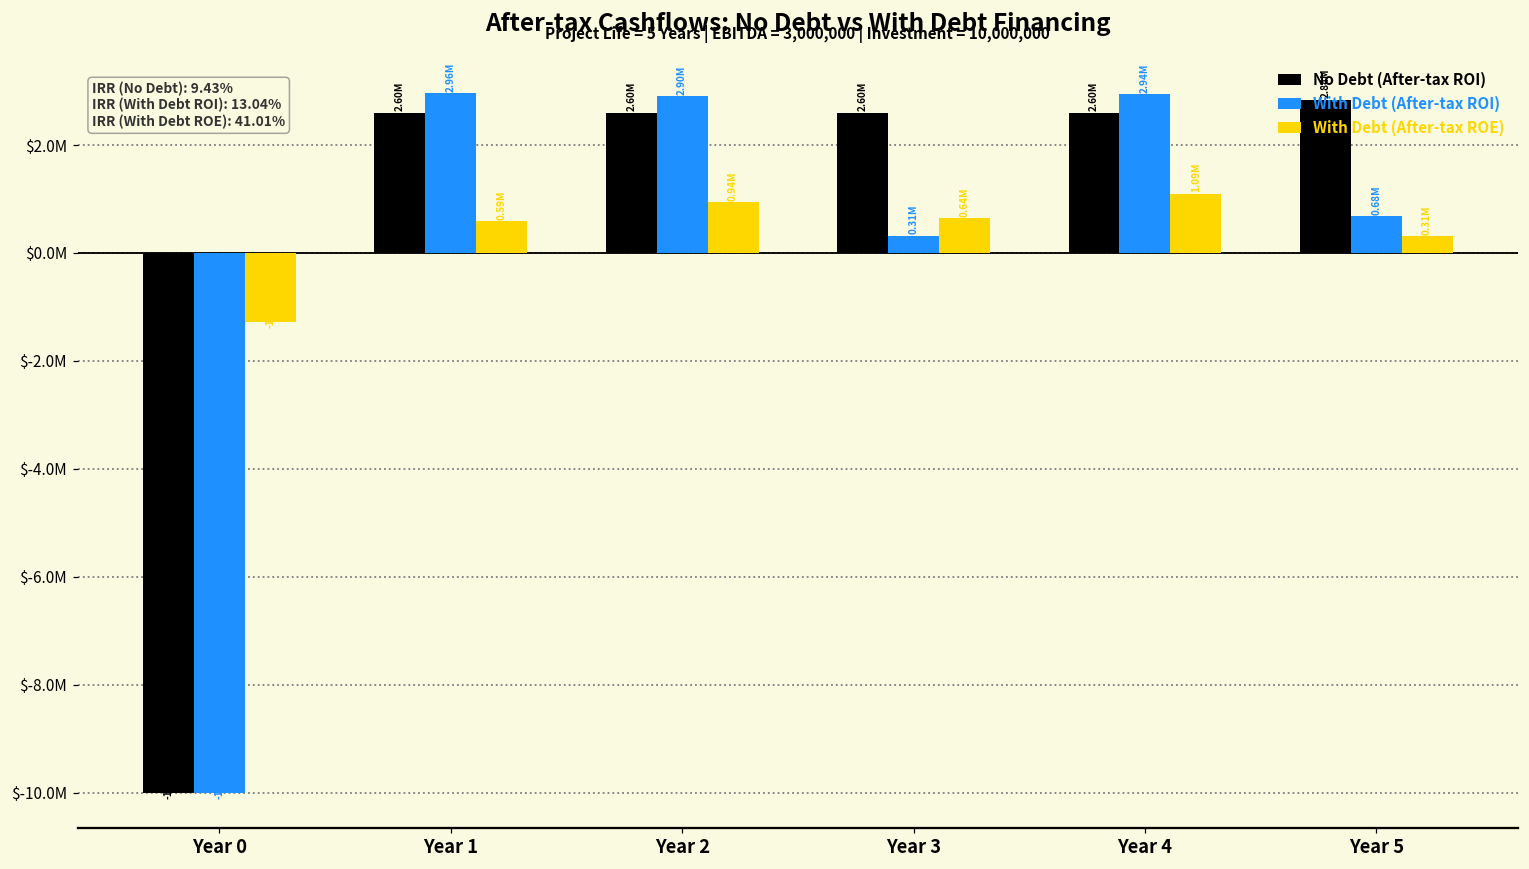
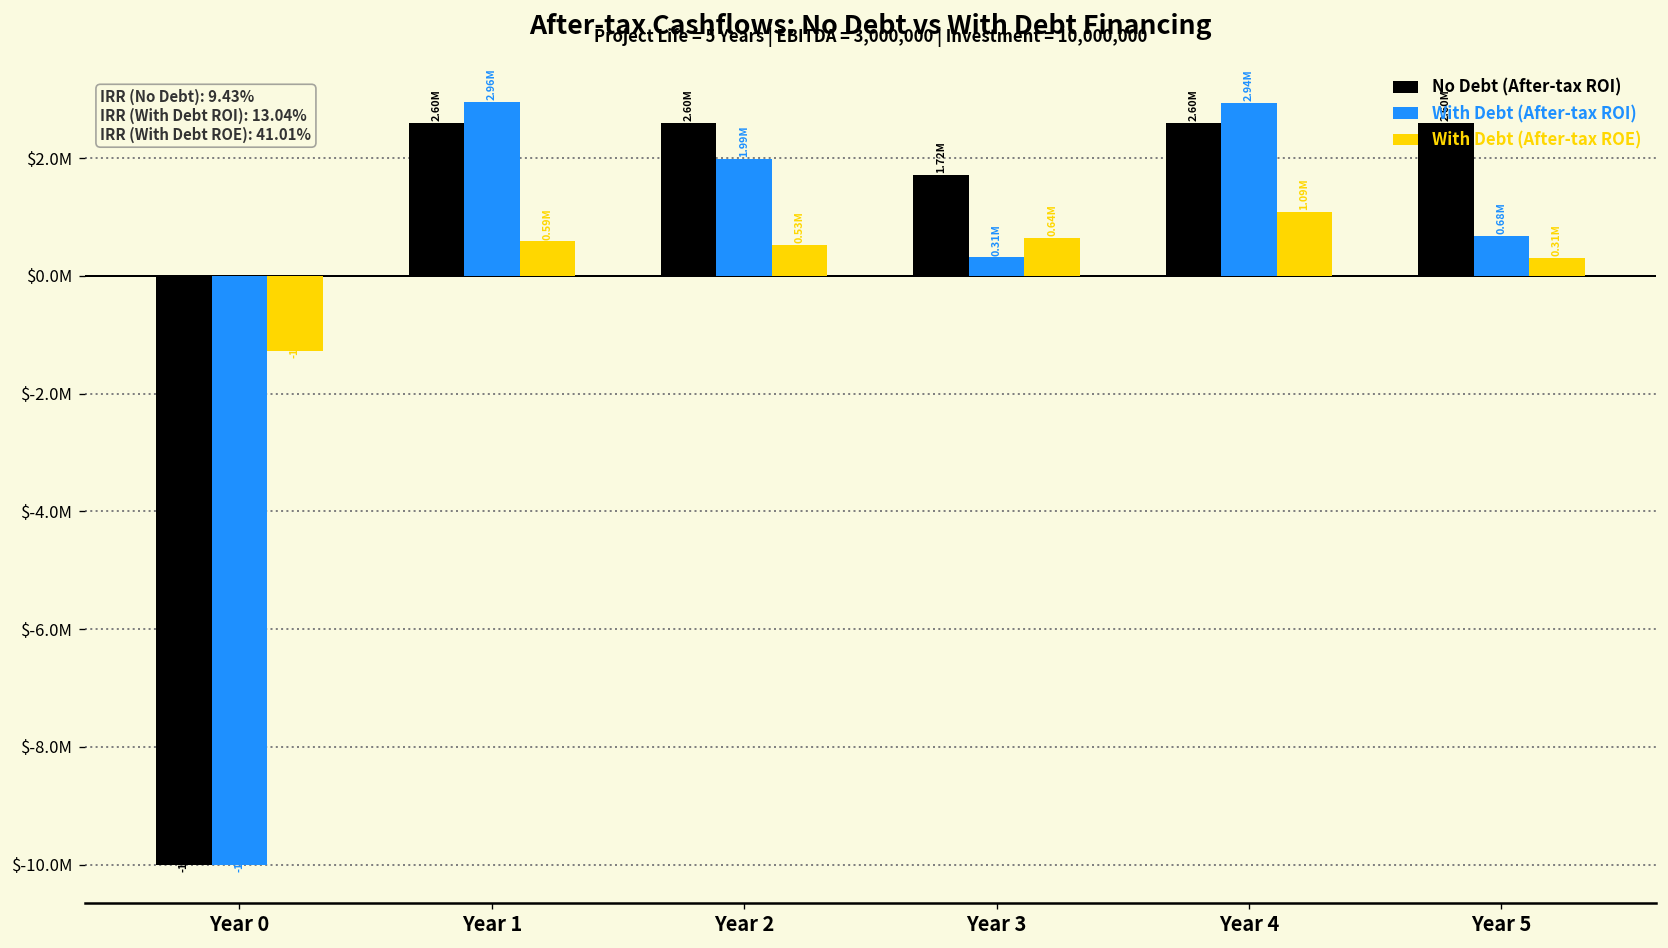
With Debt (After-tax ROI), Year 2: 2.90M -> 1.99M
With Debt (After-tax ROE), Year 2: 0.94M -> 0.53M
No Debt (After-tax ROI), Year 3: 2.60M -> 1.72M
No Debt (After-tax ROI), Year 5: 2.84M -> 2.60M
